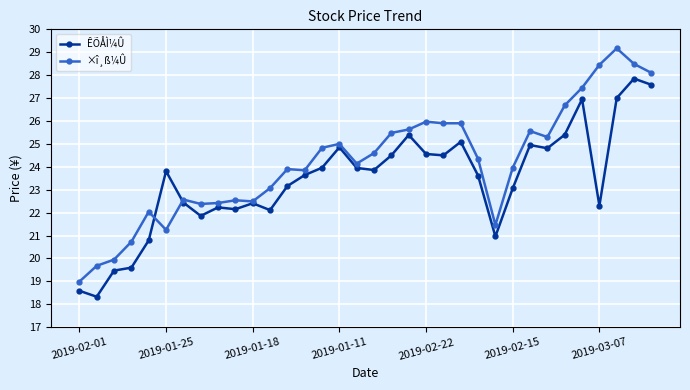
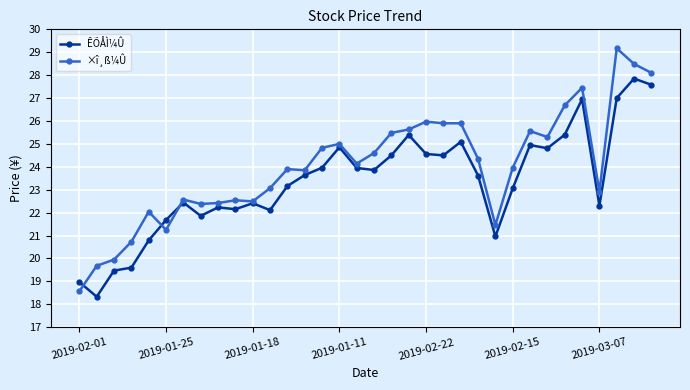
ÊÕÅÌ¼Û, 2019-02-01: 18.6 -> 19.0
×î¸ß¼Û, 2019-02-01: 19.0 -> 18.6
ÊÕÅÌ¼Û, 2019-01-25: 23.8 -> 21.7
×î¸ß¼Û, 2019-03-07: 28.5 -> 22.9
